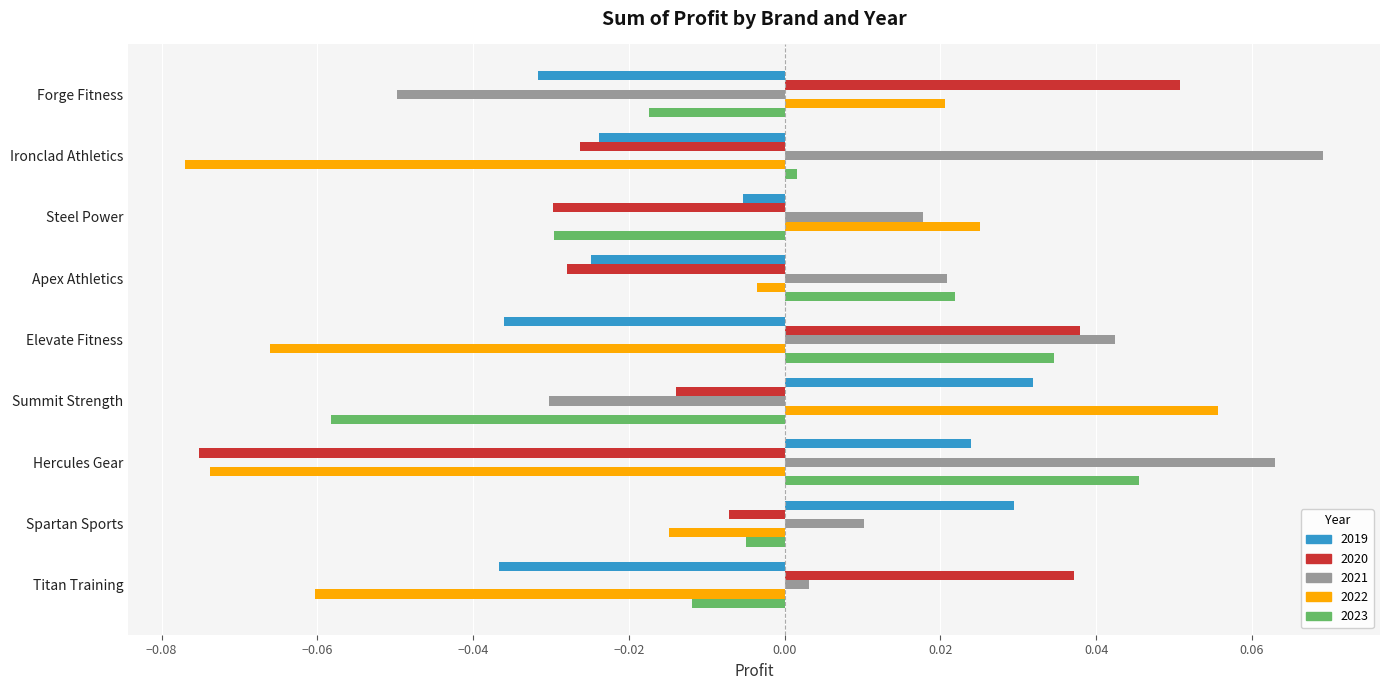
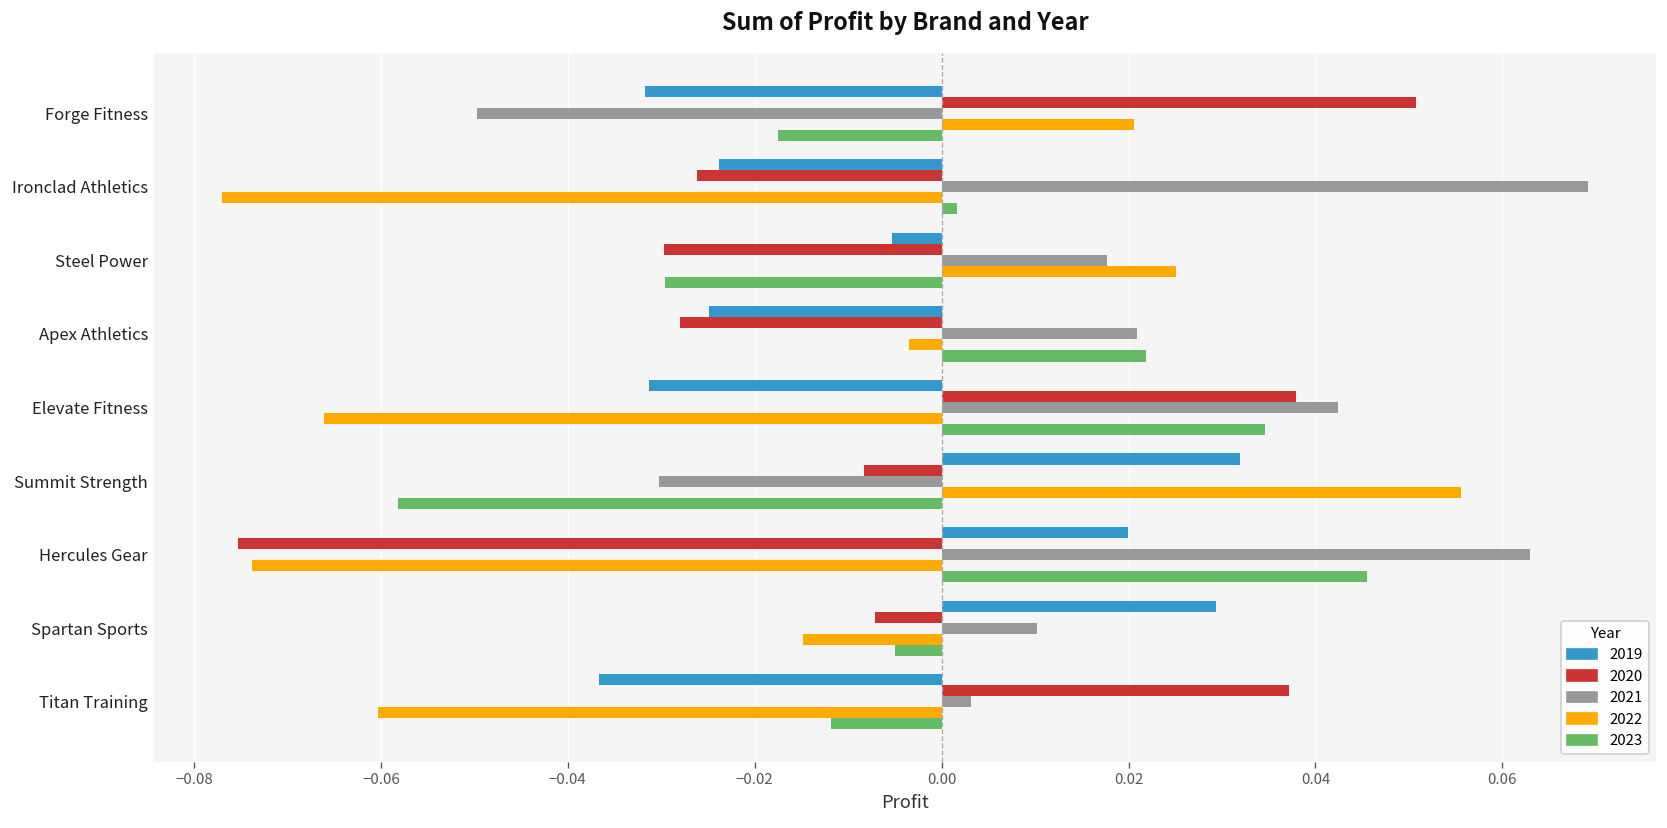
2019, Elevate Fitness: -0.036 -> -0.031
2020, Summit Strength: -0.014 -> -0.008
2019, Hercules Gear: 0.024 -> 0.020
